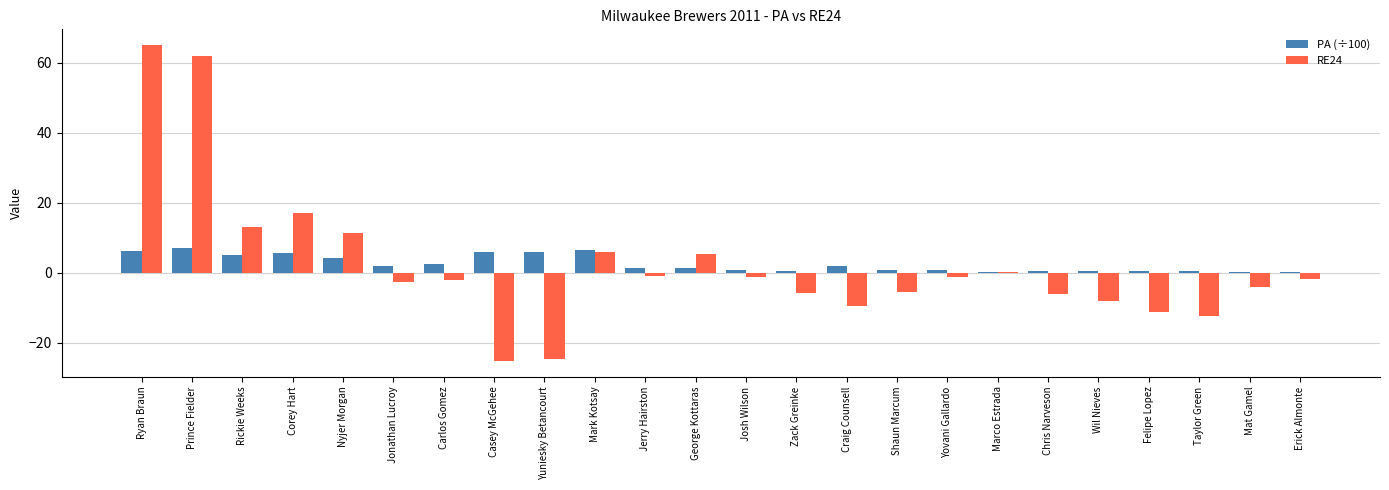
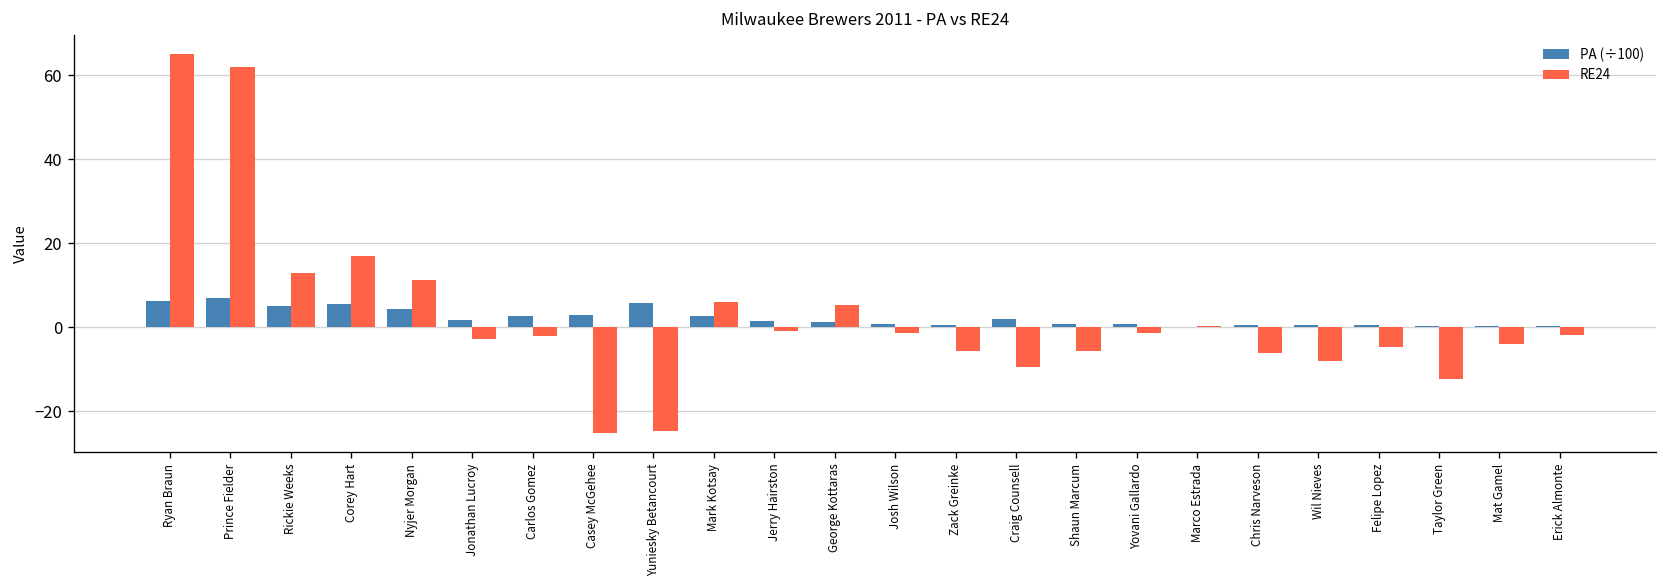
PA (÷100), Casey McGehee: 6 -> 3
PA (÷100), Mark Kotsay: 6 -> 3
RE24, Felipe Lopez: -11 -> -5
